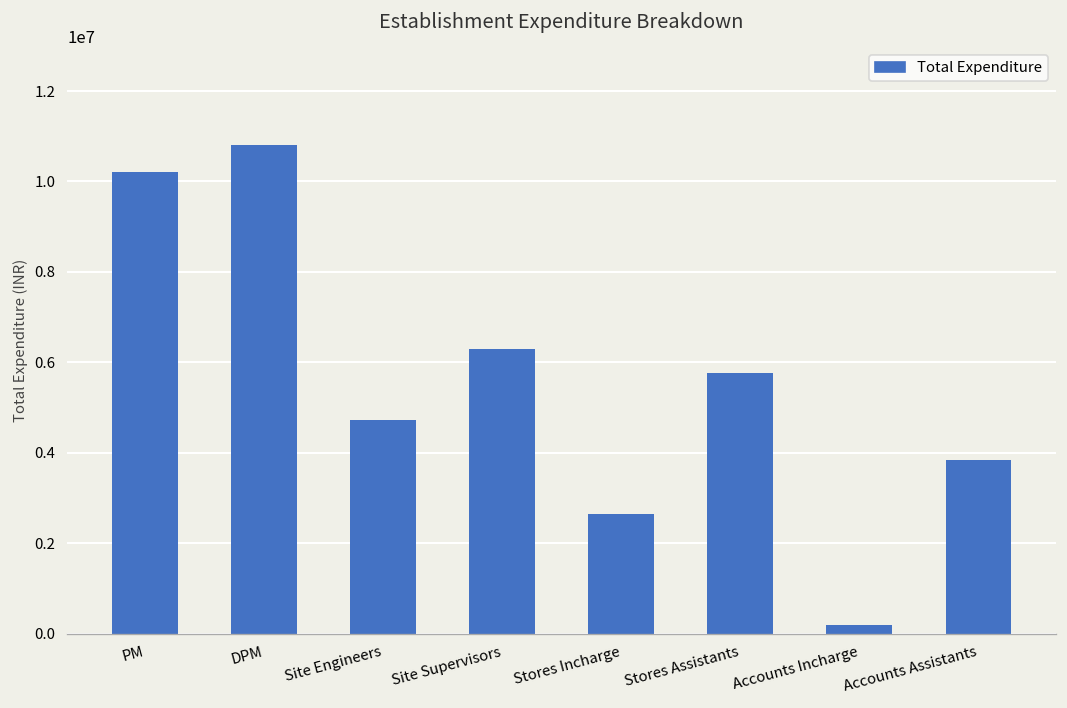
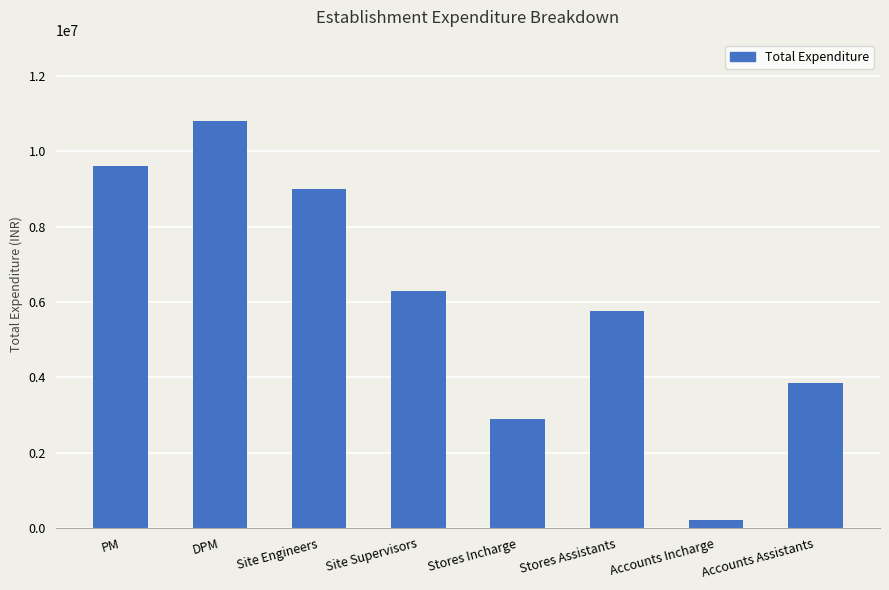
PM: 10200000 -> 9600000
Site Engineers: 4700000 -> 9000000
Stores Incharge: 2600000 -> 2900000
